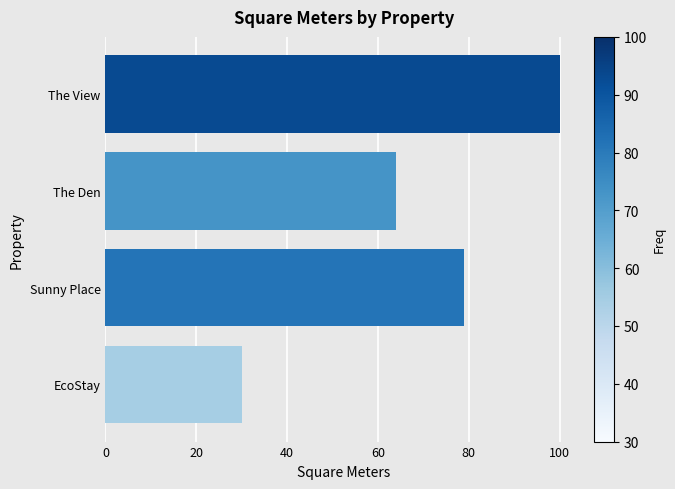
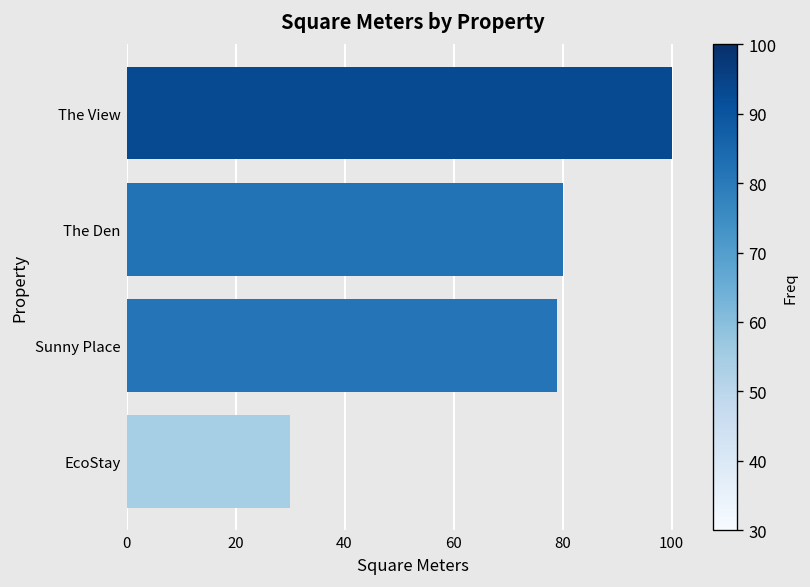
The Den: 64 -> 80
